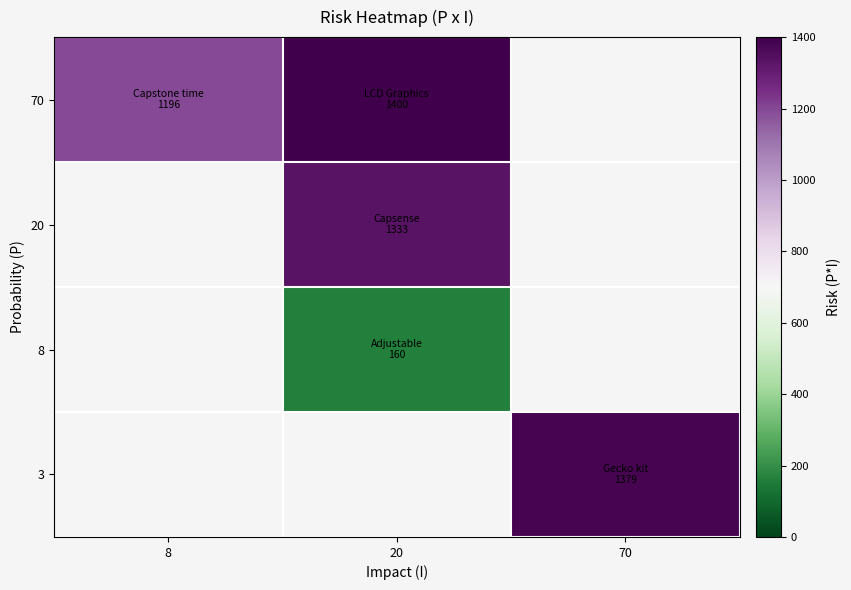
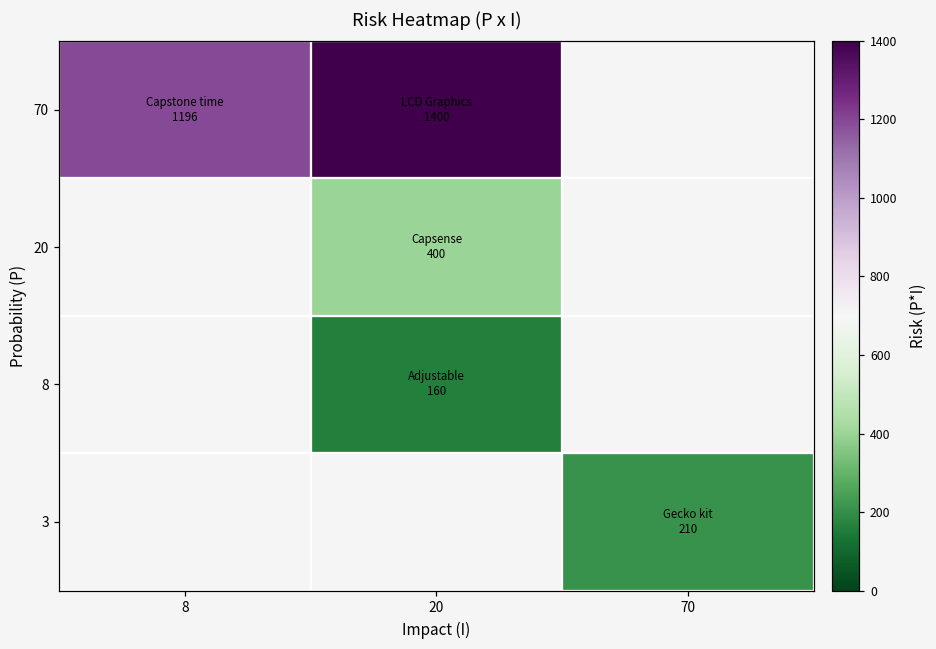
20, 20: 1333 -> 400
3, 70: 1379 -> 210
